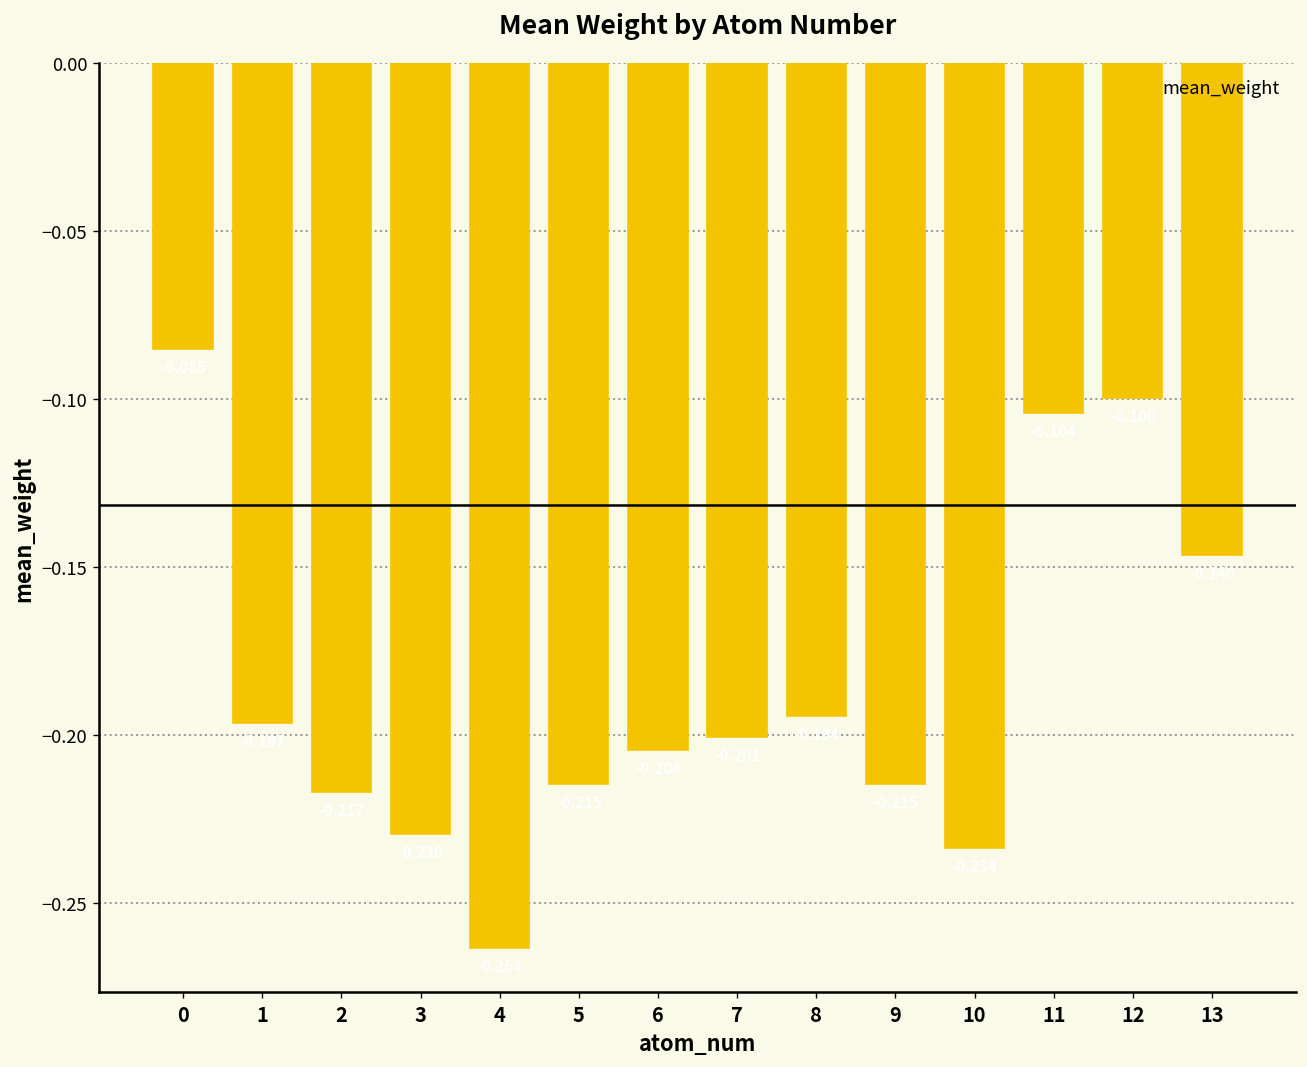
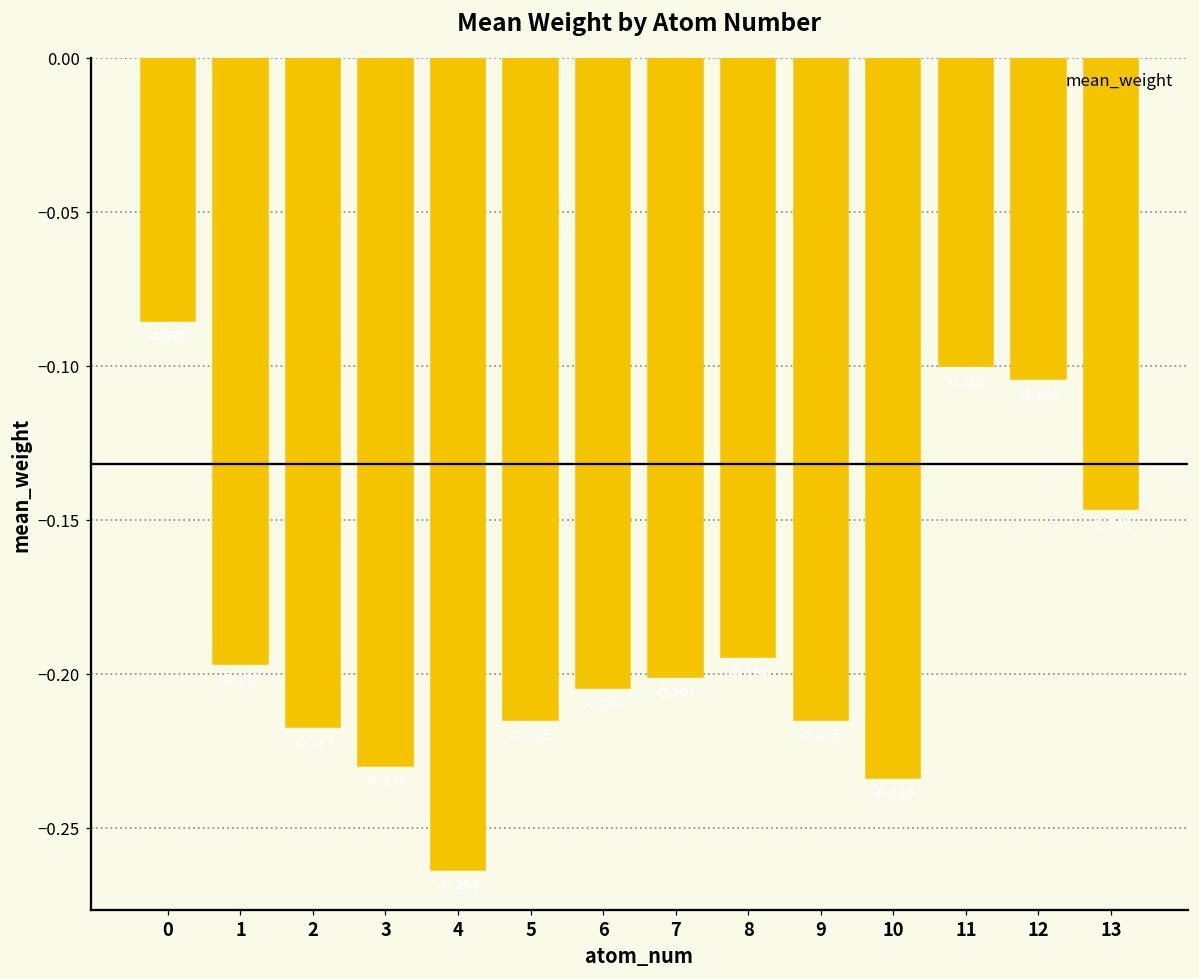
11: -0.104 -> -0.100
12: -0.100 -> -0.104
